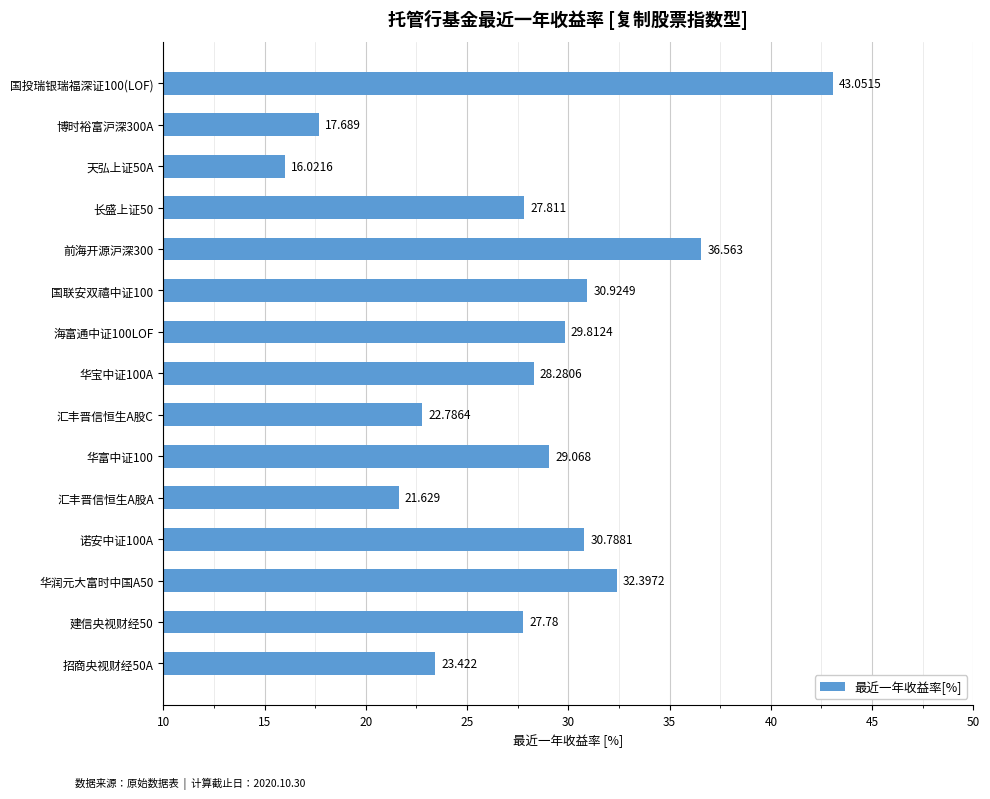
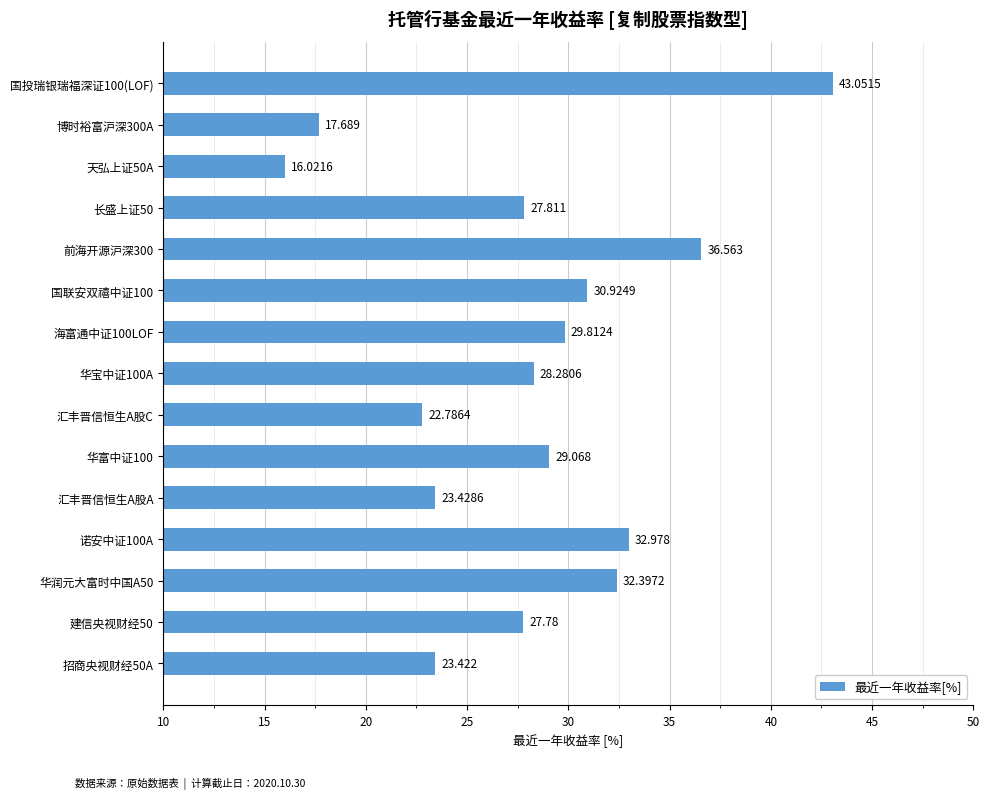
汇丰晋信恒生A股A: 21.629 -> 23.4286
诺安中证100A: 30.7881 -> 32.978
